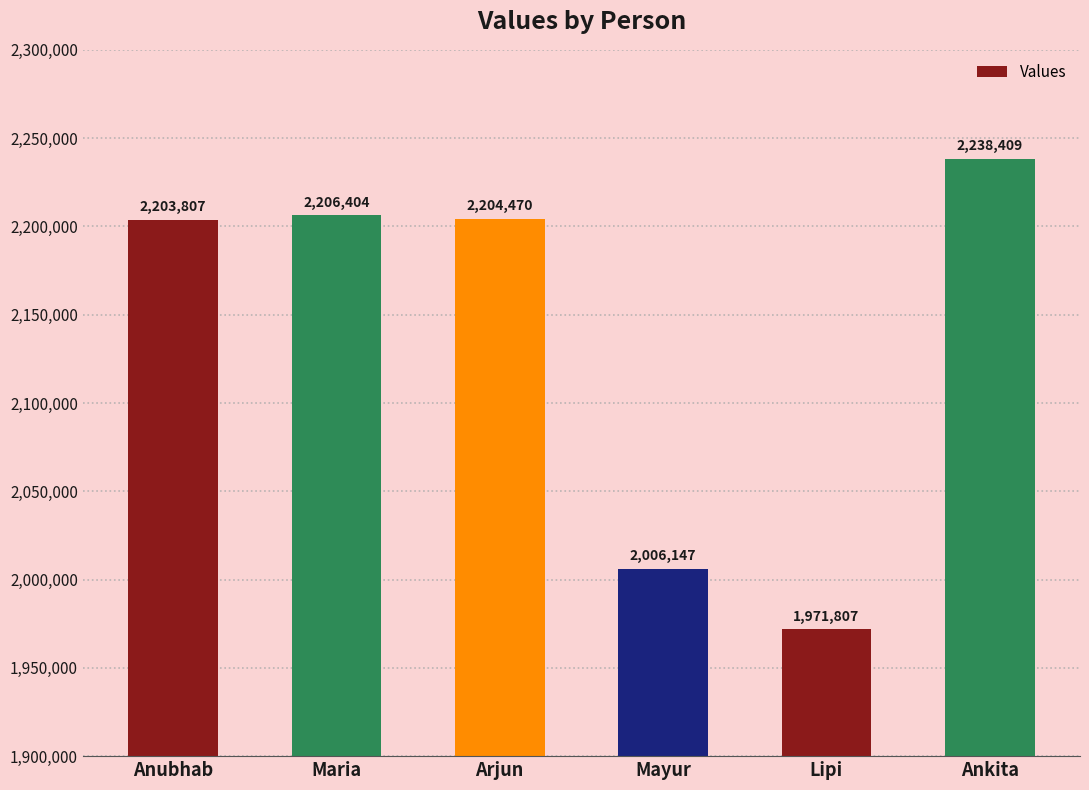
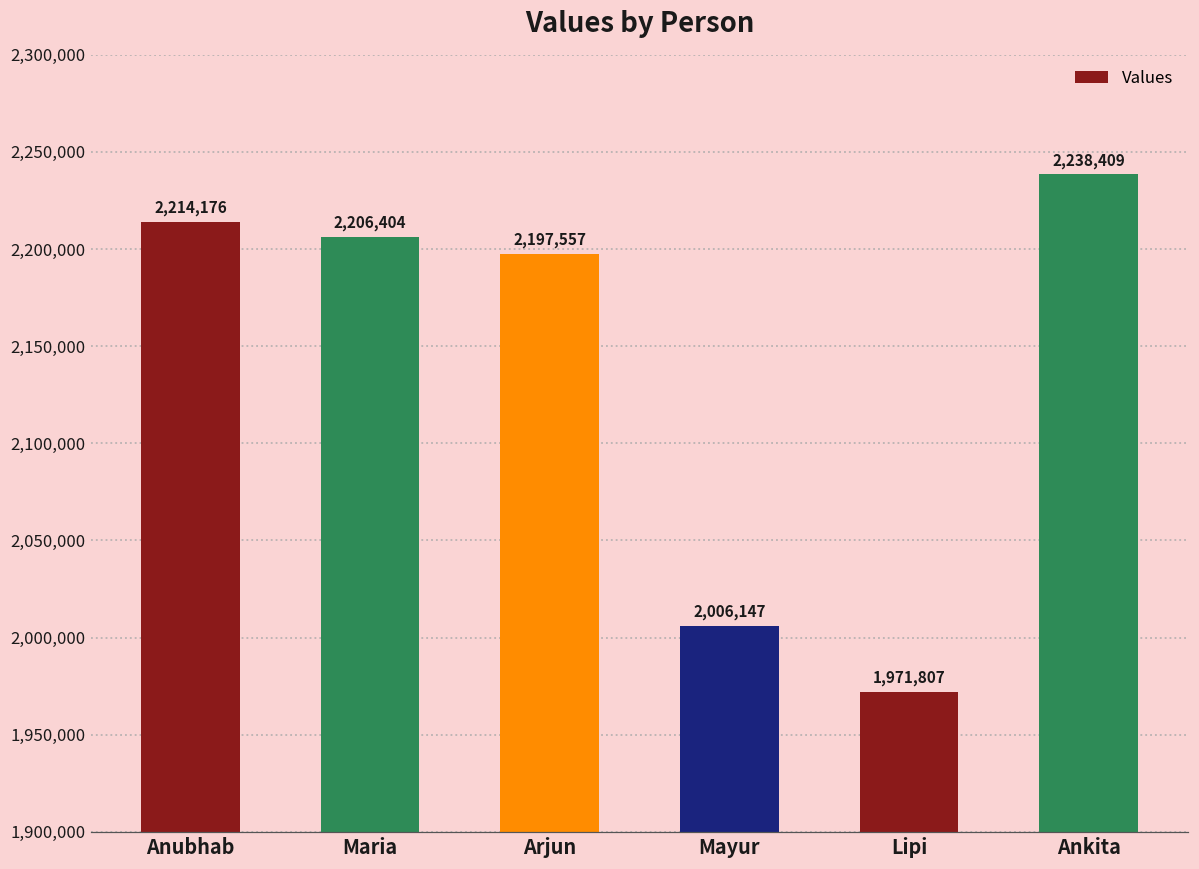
Anubhab: 2,203,807 -> 2,214,176
Arjun: 2,204,470 -> 2,197,557
